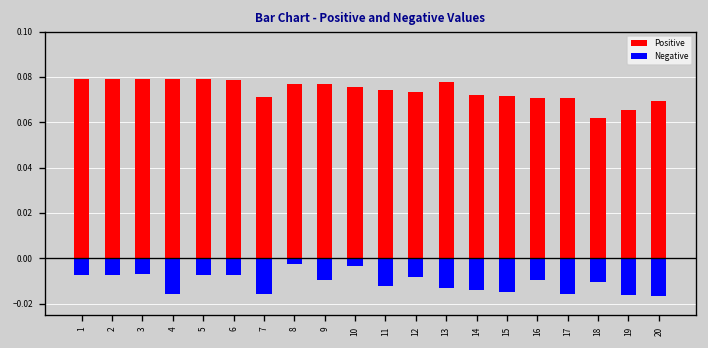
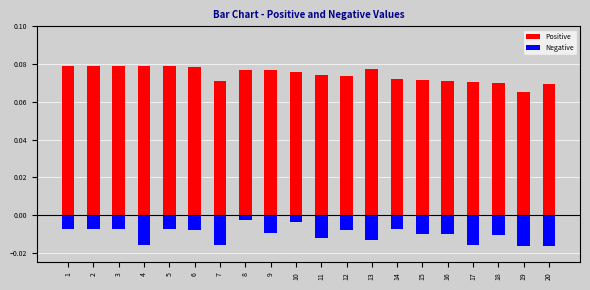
Negative, 14: -0.014 -> -0.007
Negative, 15: -0.015 -> -0.010
Positive, 18: 0.062 -> 0.070
